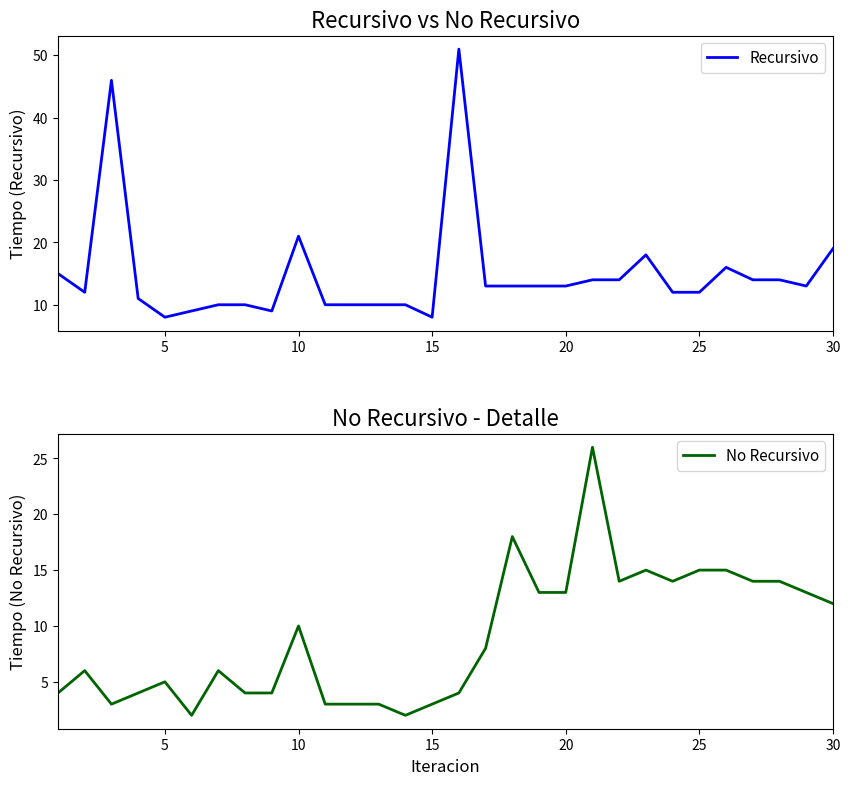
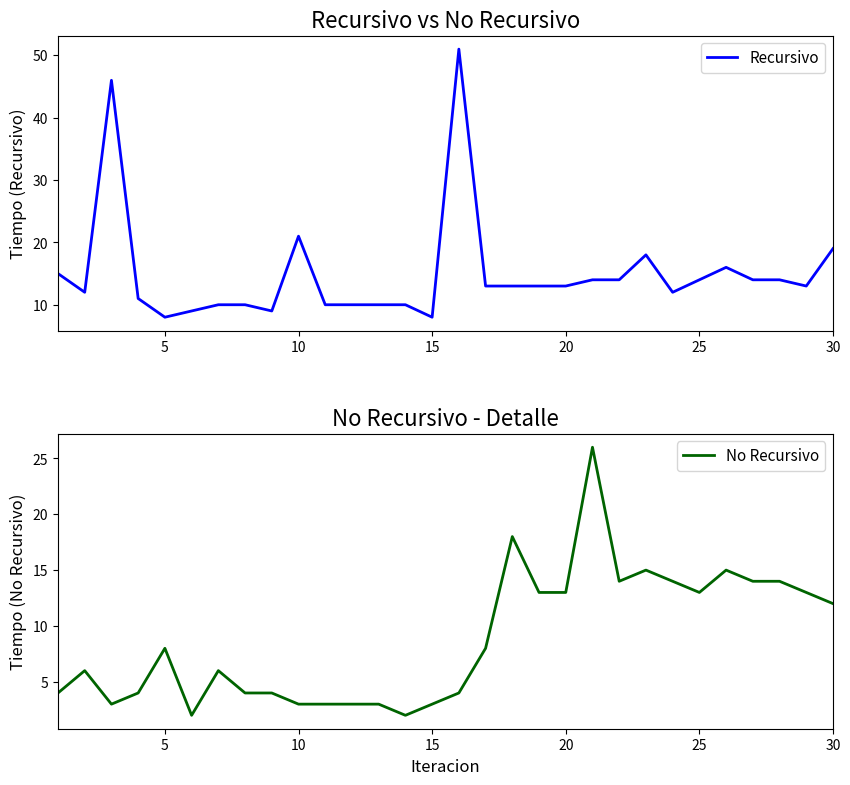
Recursivo vs No Recursivo, 25: 12 -> 14
No Recursivo - Detalle, 5: 5 -> 8
No Recursivo - Detalle, 10: 10 -> 3
No Recursivo - Detalle, 25: 15 -> 13
